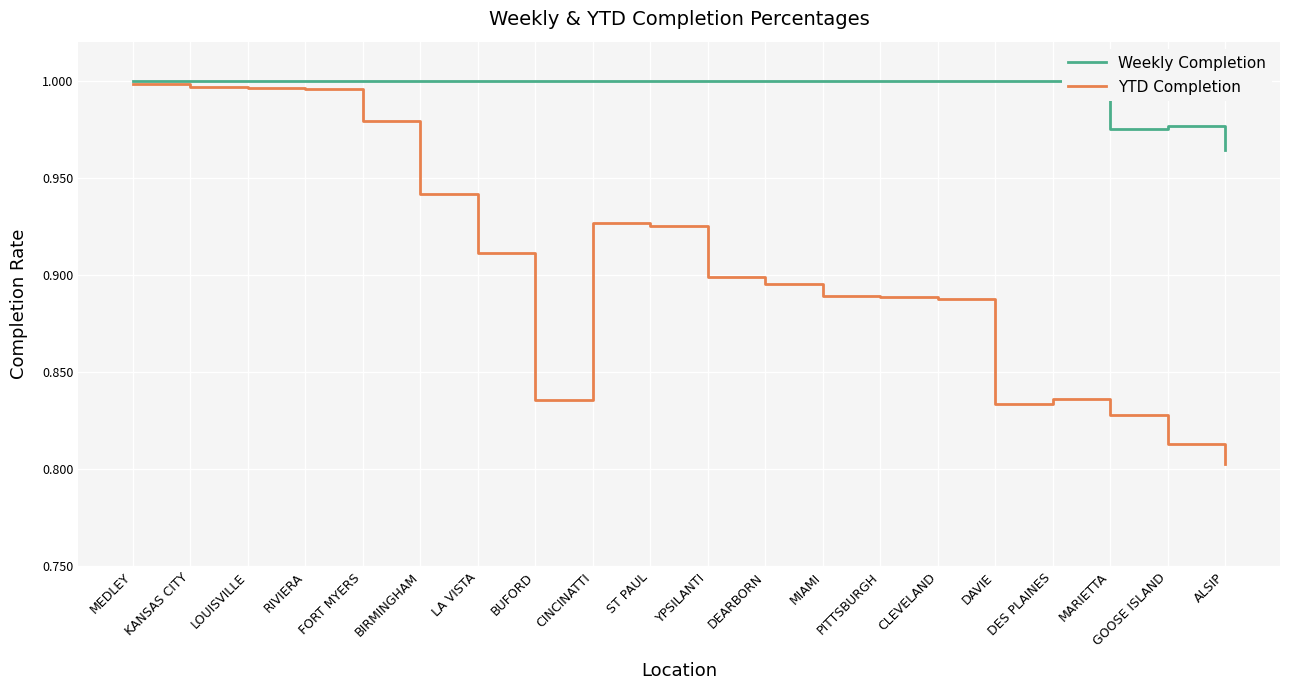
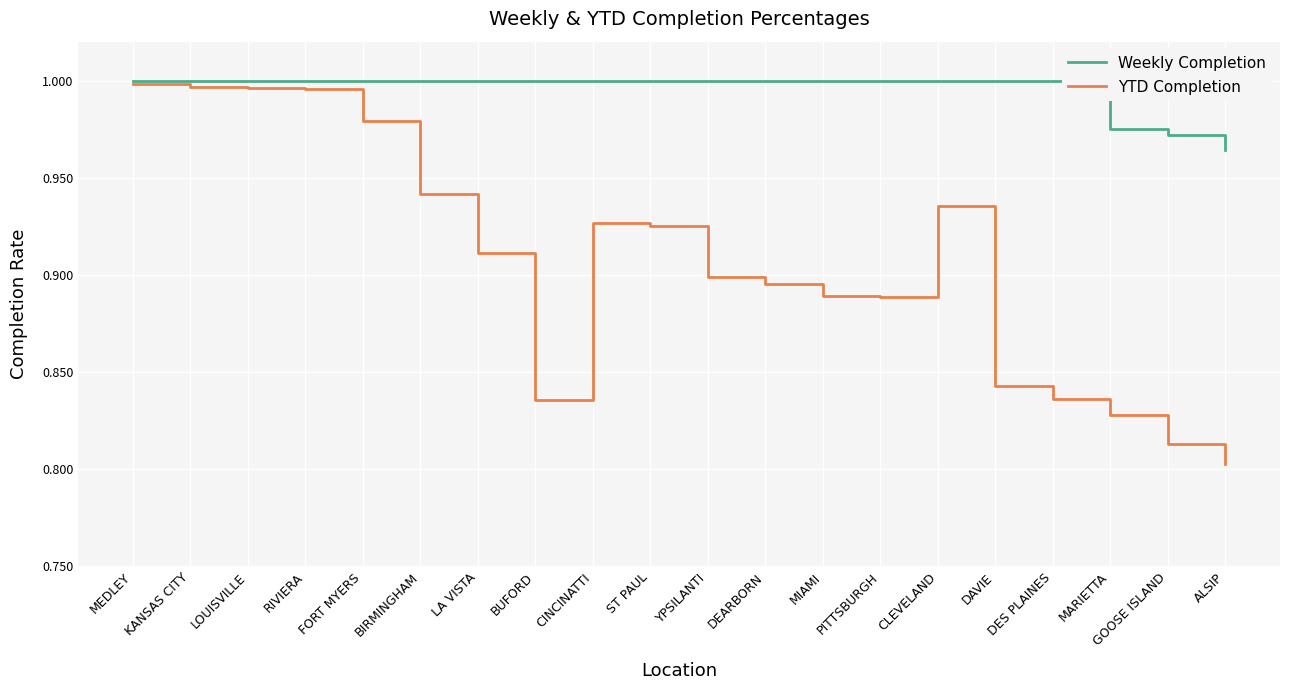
YTD Completion, CLEVELAND: 0.887 -> 0.935
YTD Completion, DAVIE: 0.834 -> 0.843
Weekly Completion, GOOSE ISLAND: 0.977 -> 0.972
